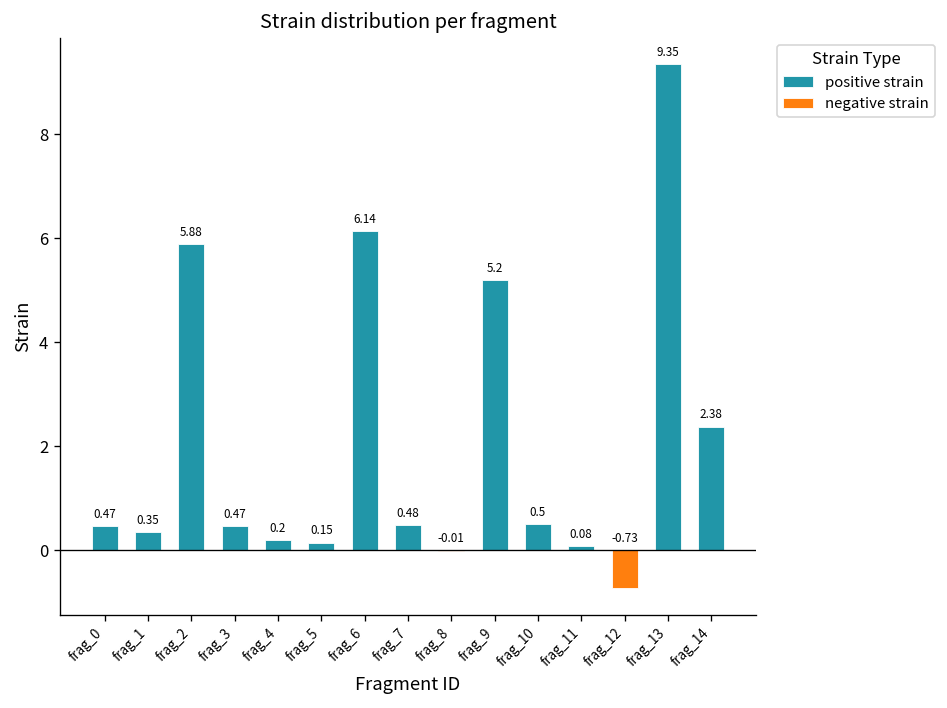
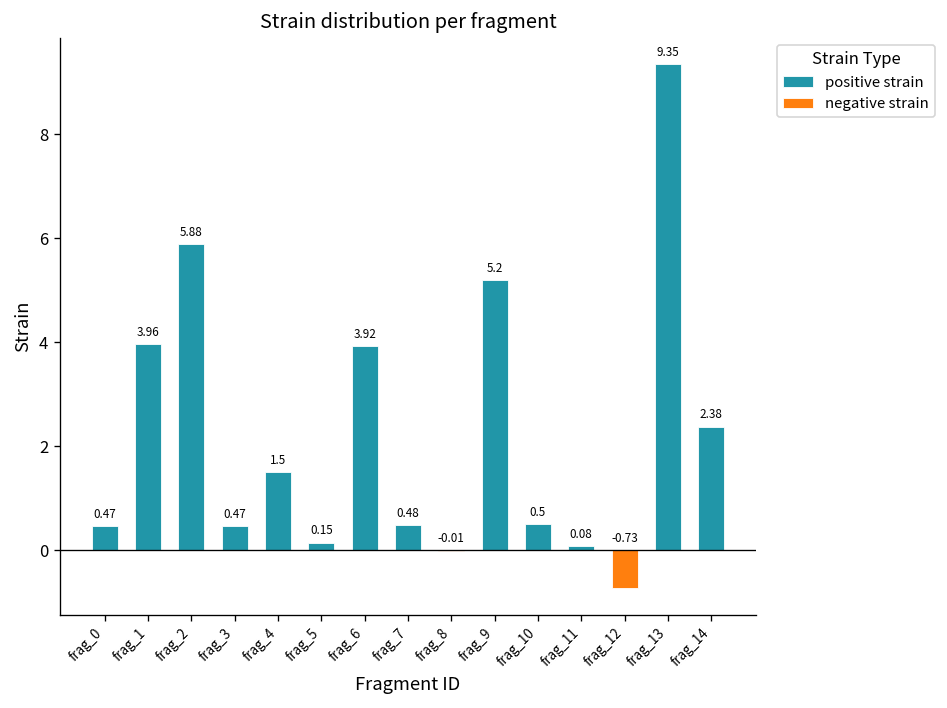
positive strain, frag_1: 0.35 -> 3.96
positive strain, frag_4: 0.2 -> 1.5
positive strain, frag_6: 6.14 -> 3.92
